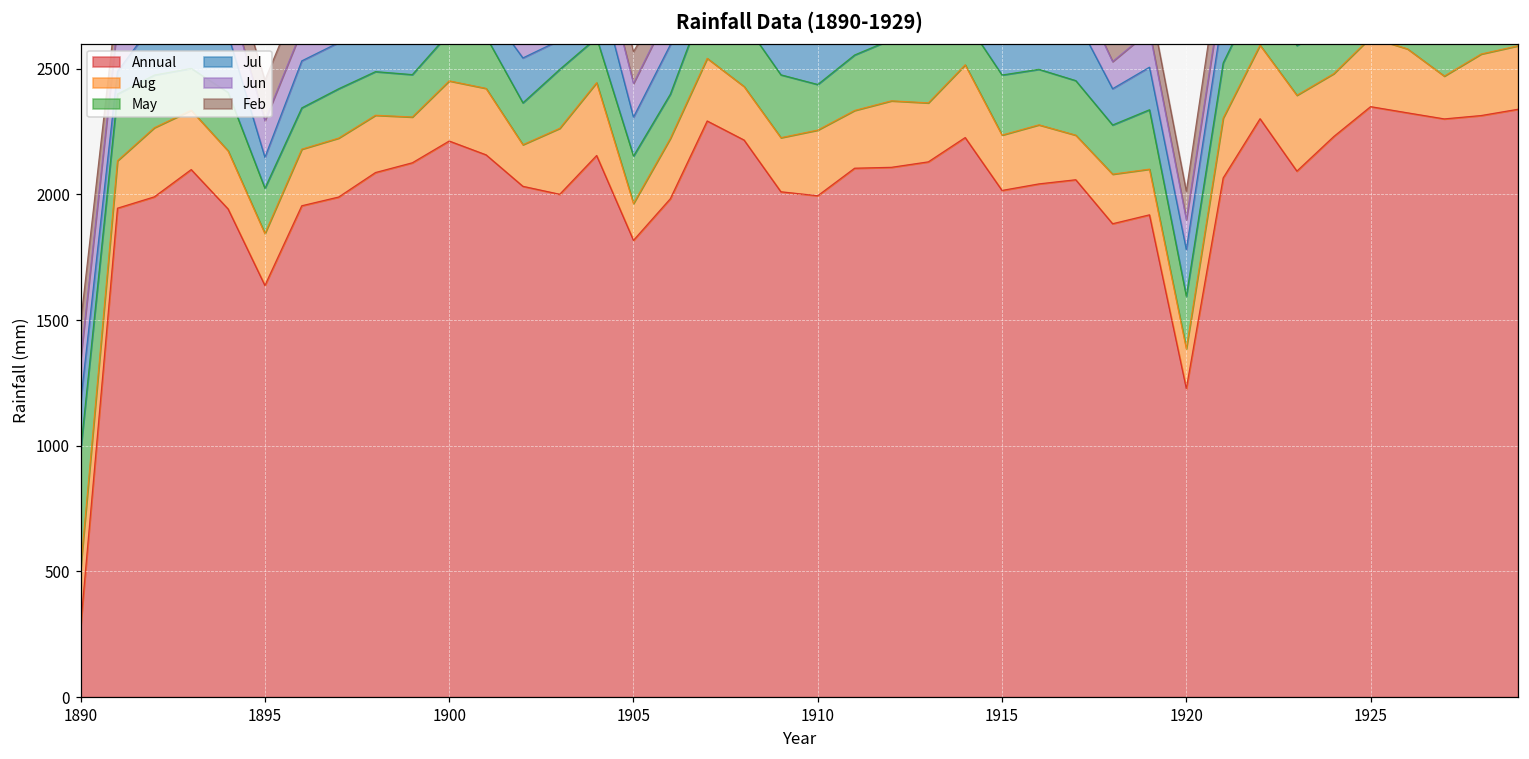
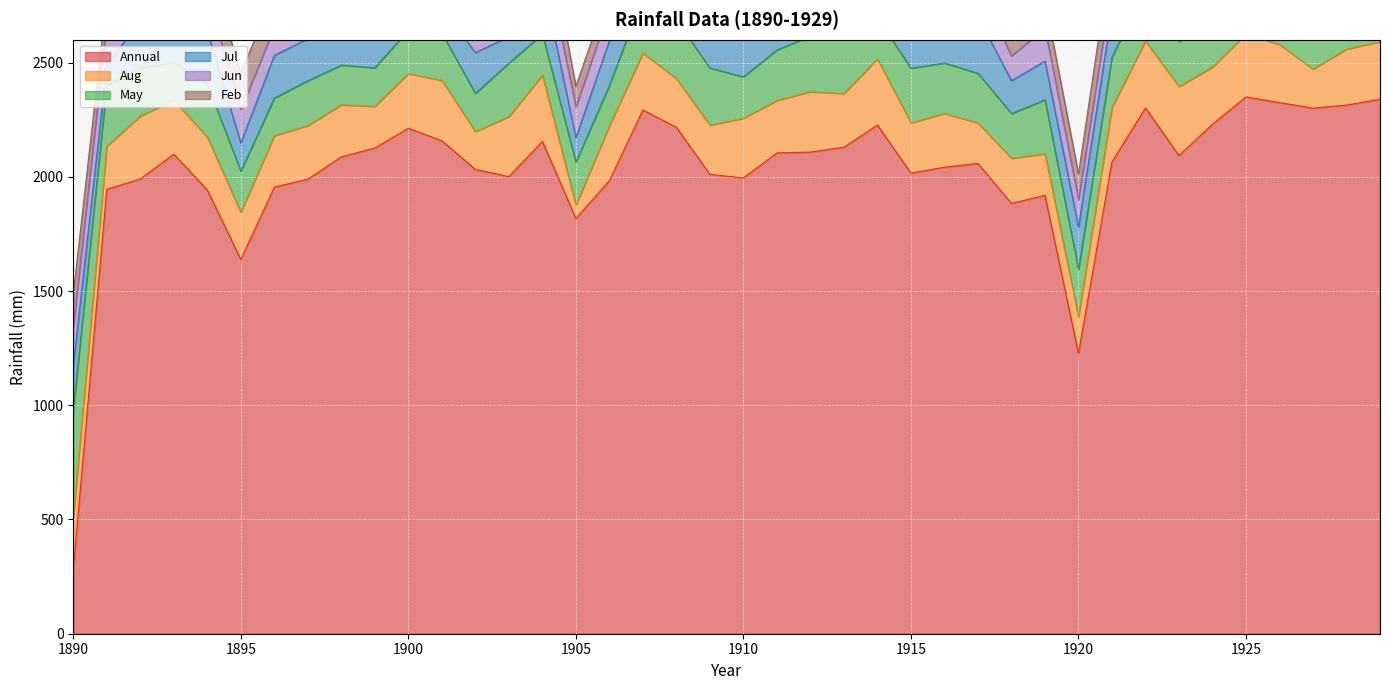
Aug, 1905: 150 -> 60
Jul, 1905: 150 -> 110
Feb, 1905: 130 -> 90
